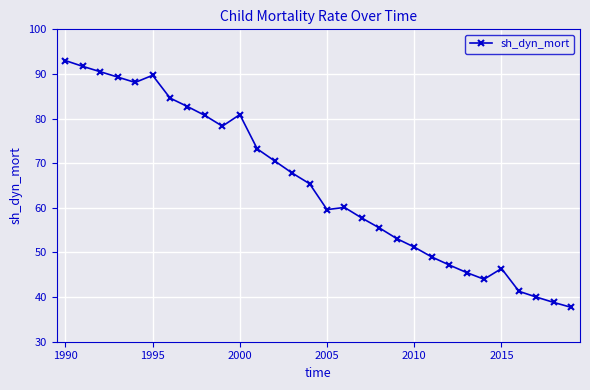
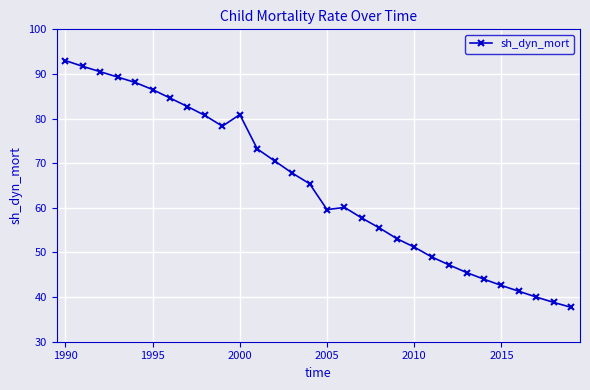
1995: 90 -> 87
2015: 46 -> 43
